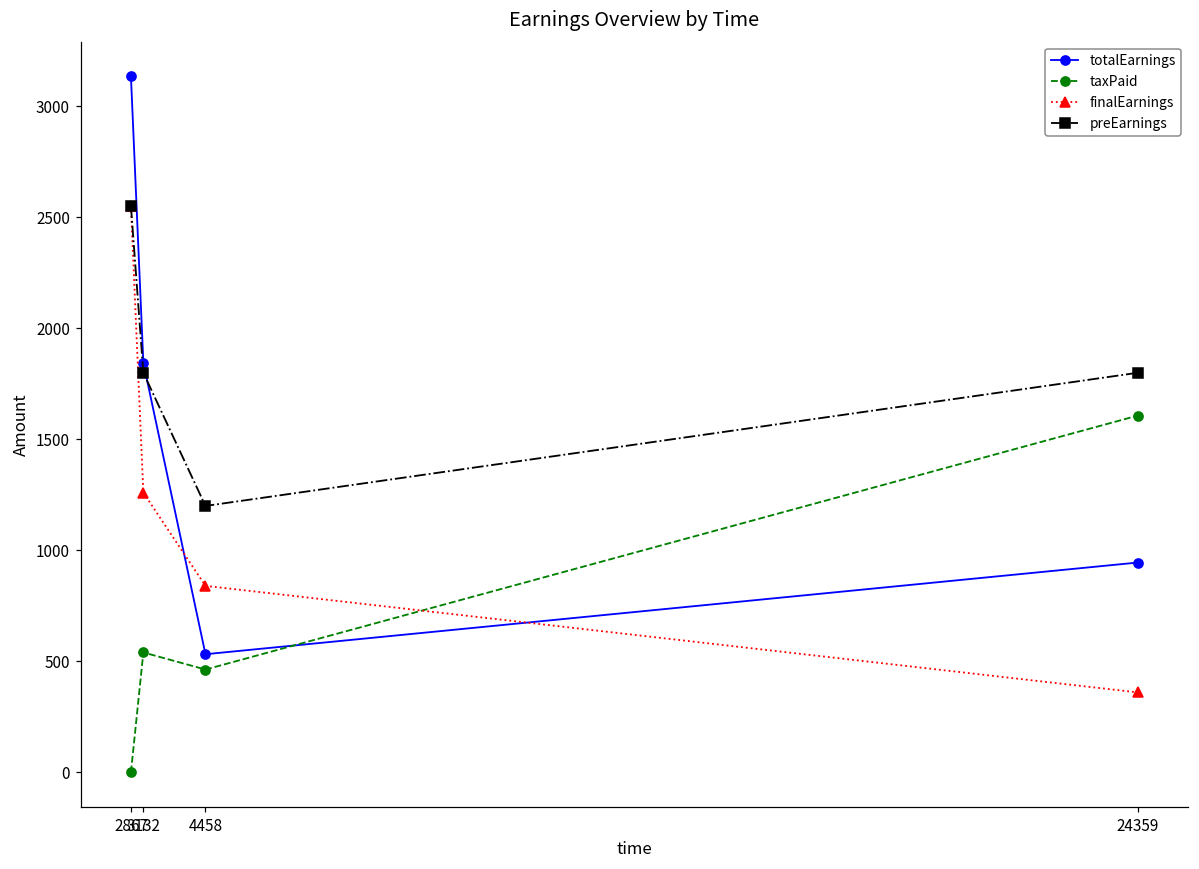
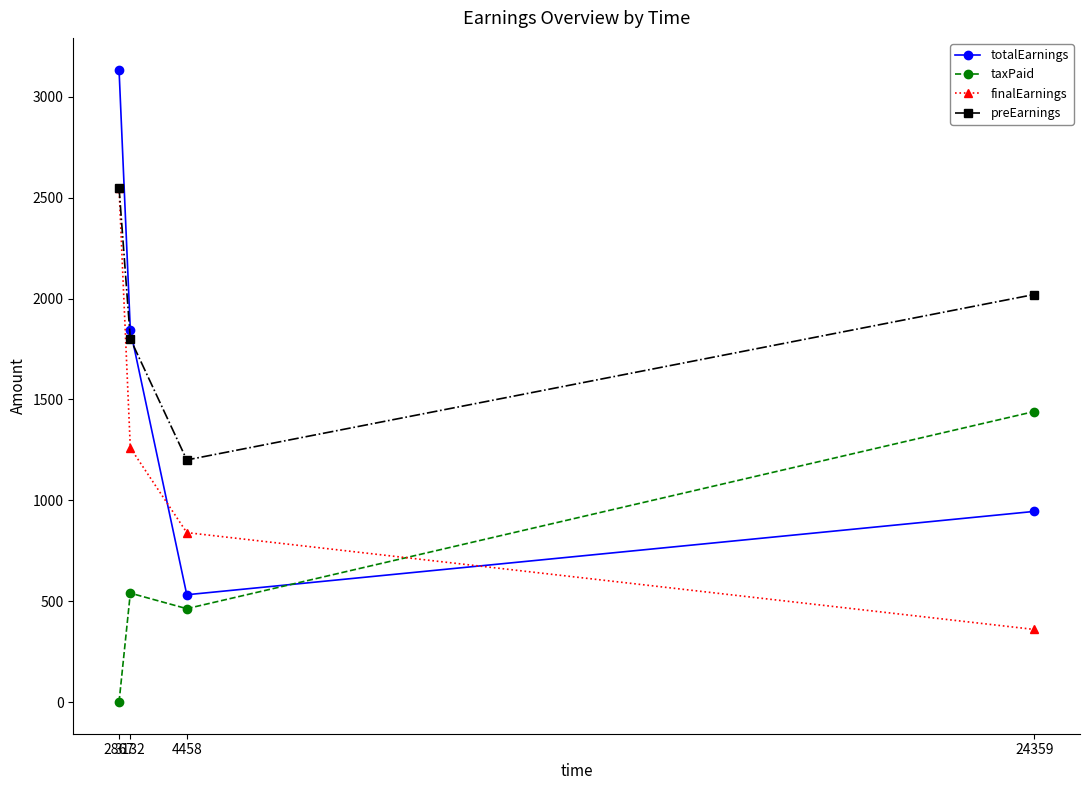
taxPaid, 24359: 1610 -> 1440
preEarnings, 24359: 1800 -> 2020
